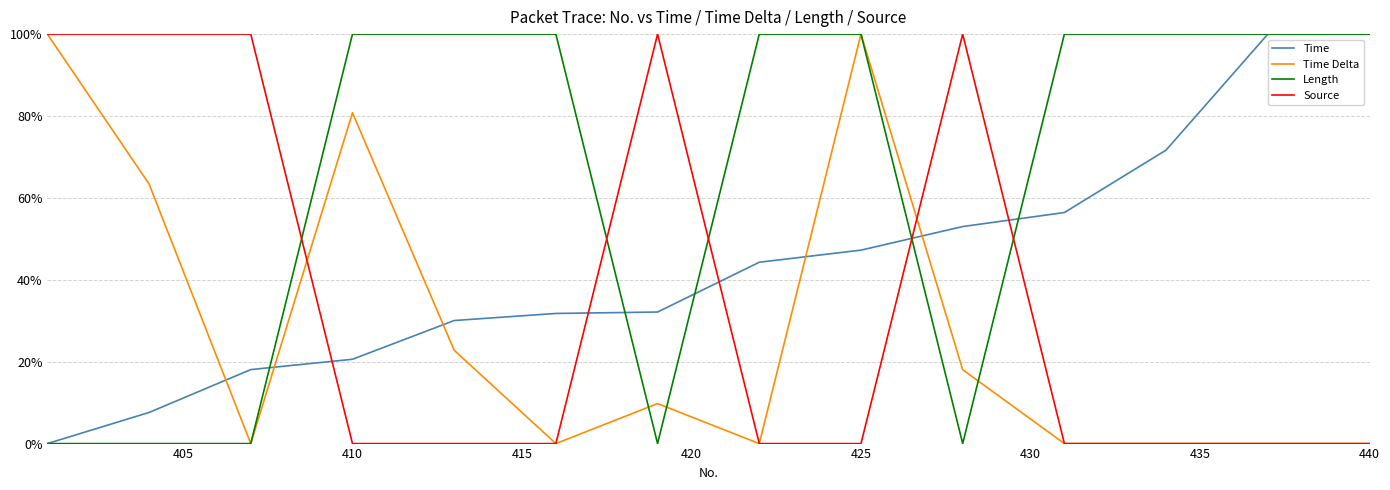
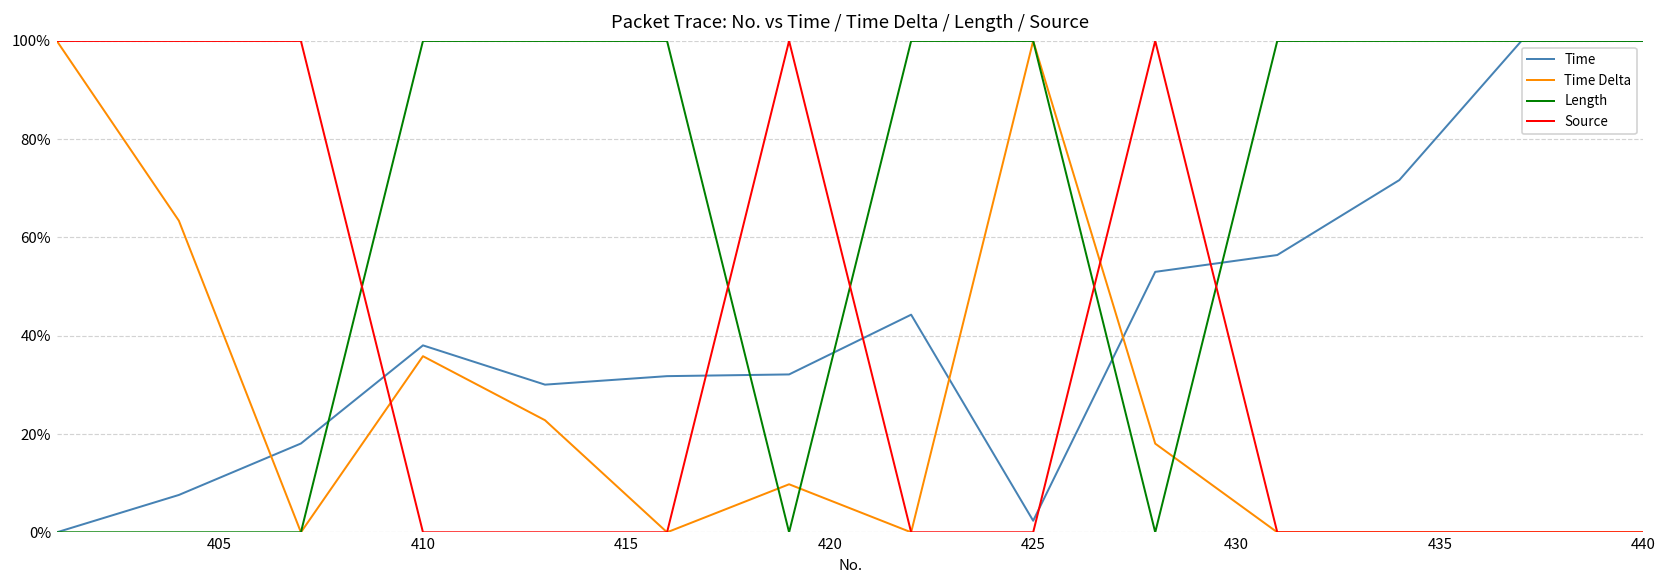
Time, 410: 21% -> 38%
Time Delta, 410: 81% -> 36%
Time, 425: 47% -> 2%
